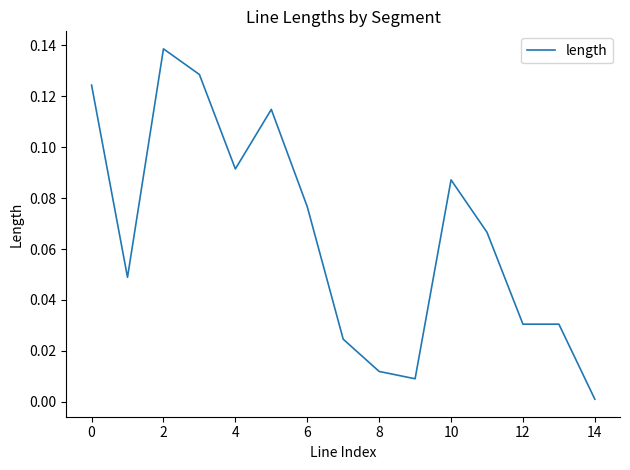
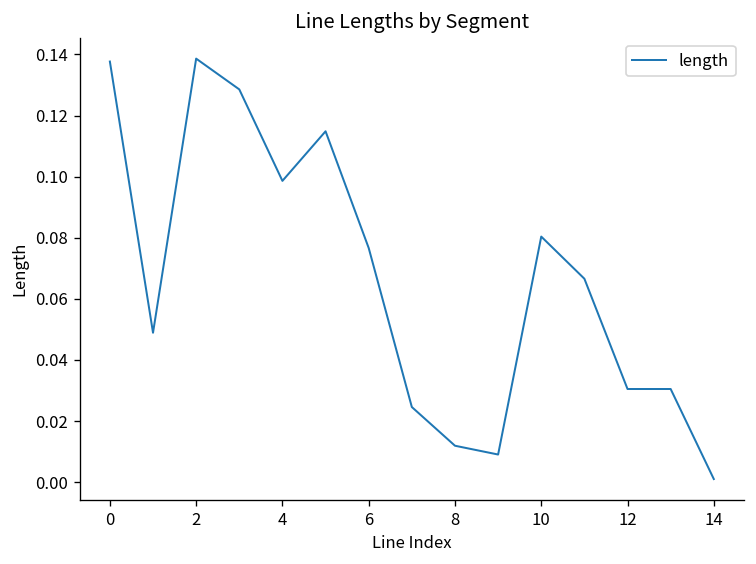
0: 0.124 -> 0.138
4: 0.091 -> 0.099
10: 0.087 -> 0.080
